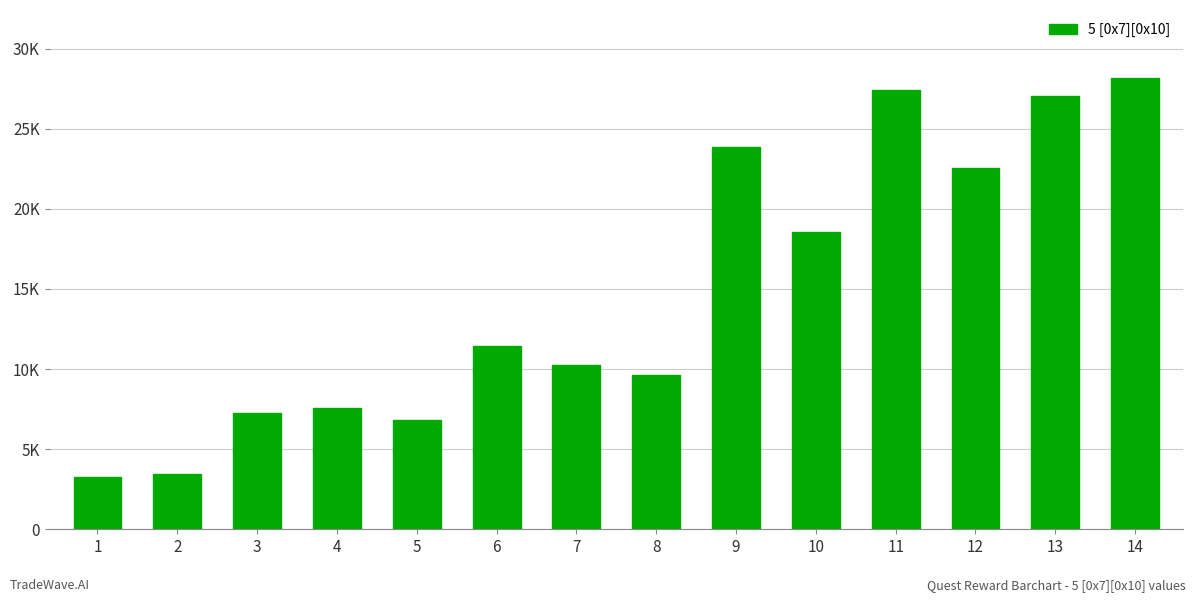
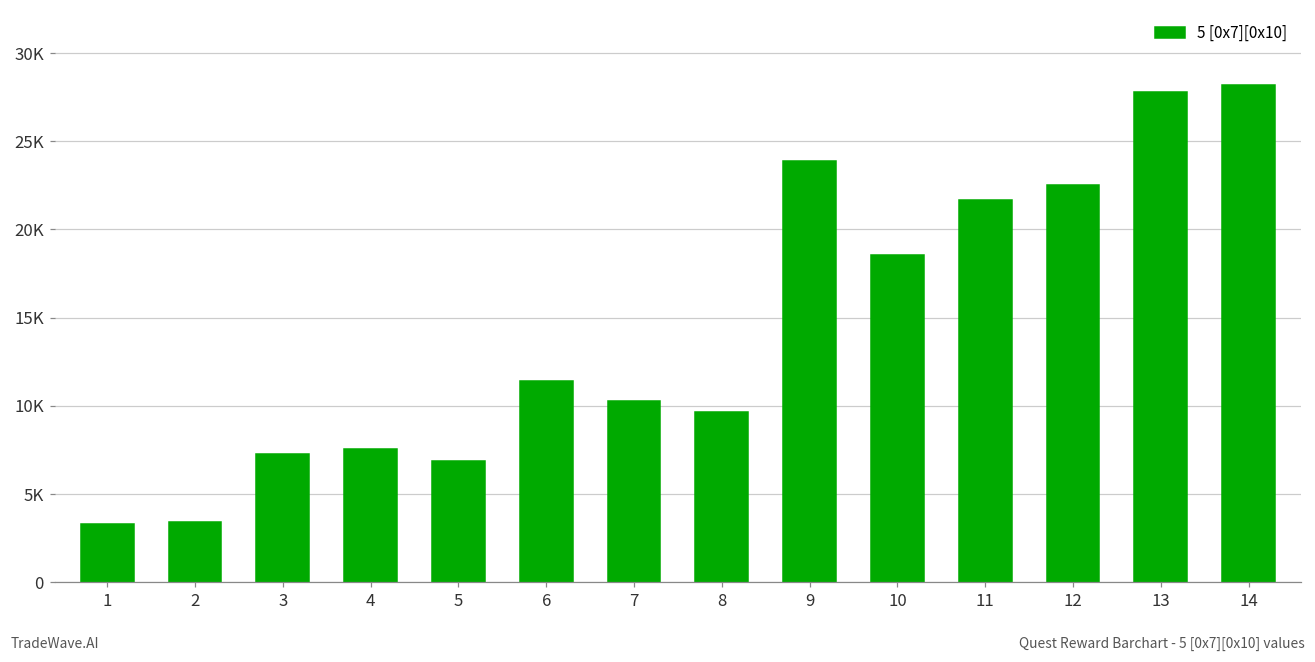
11: 27400 -> 21700
13: 27100 -> 27800
